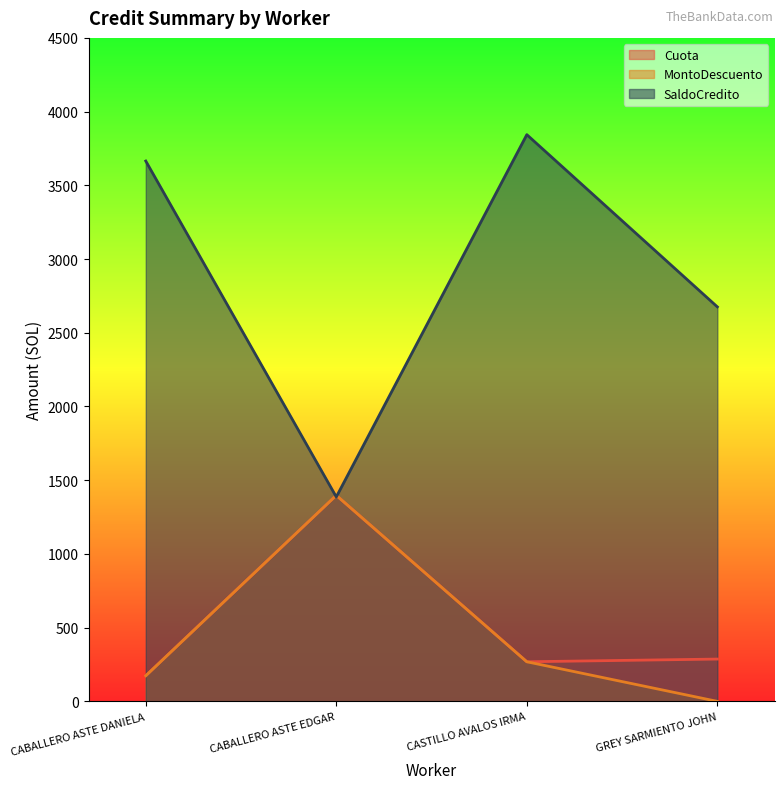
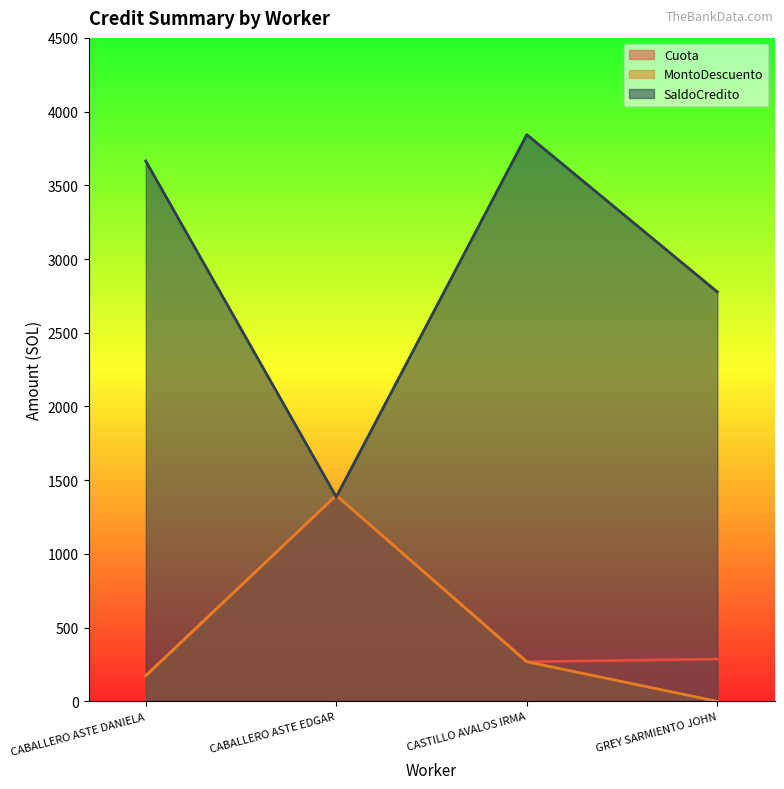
SaldoCredito, GREY SARMIENTO JOHN: 2680 -> 2780
